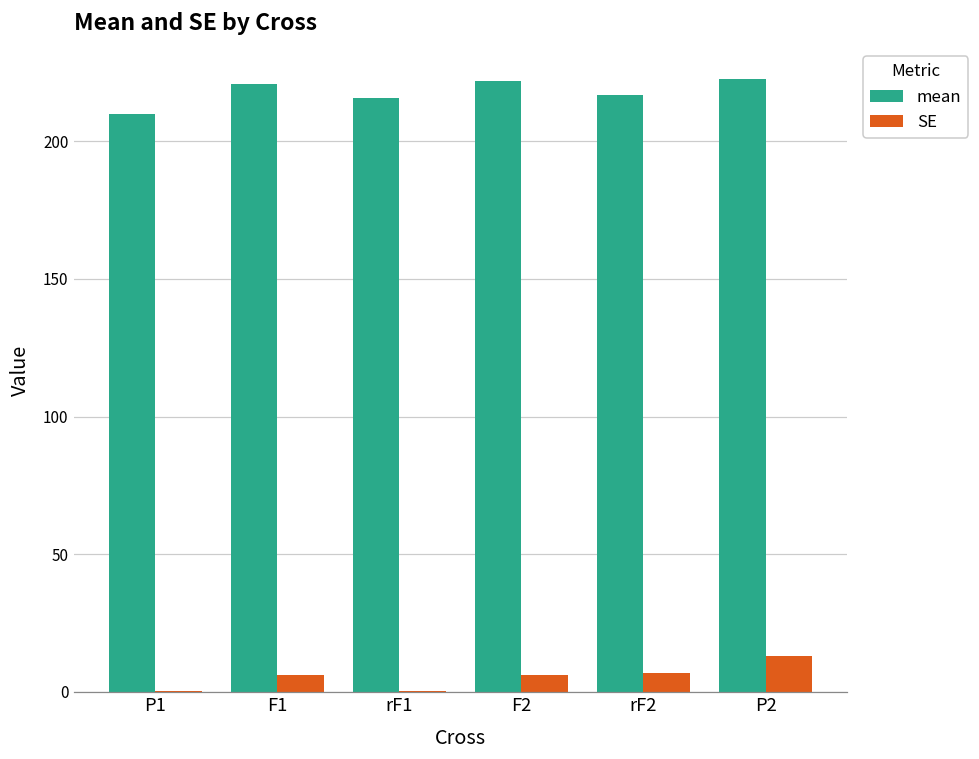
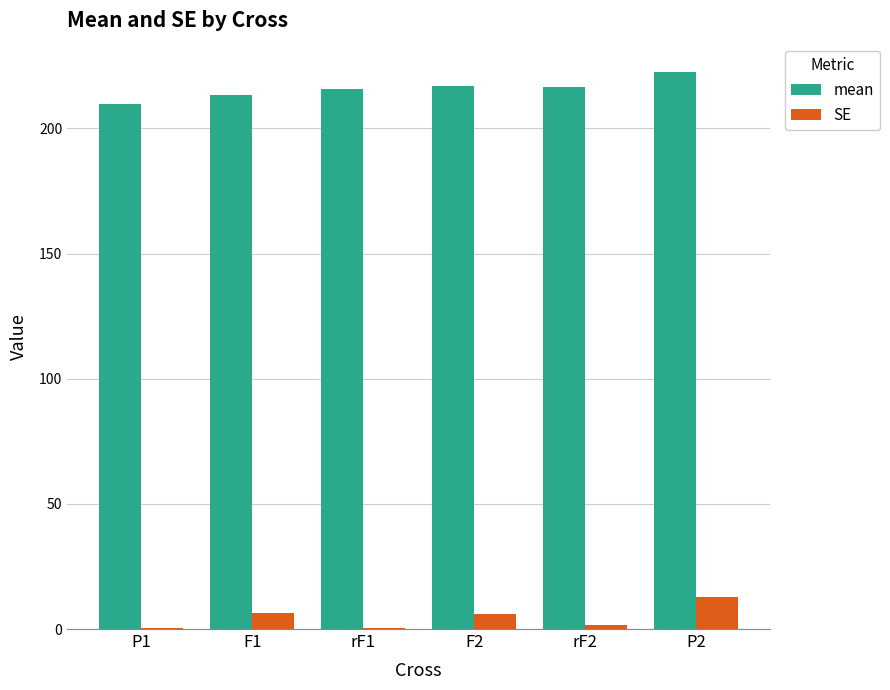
mean, F1: 221 -> 214
mean, F2: 222 -> 217
SE, rF2: 7 -> 2
